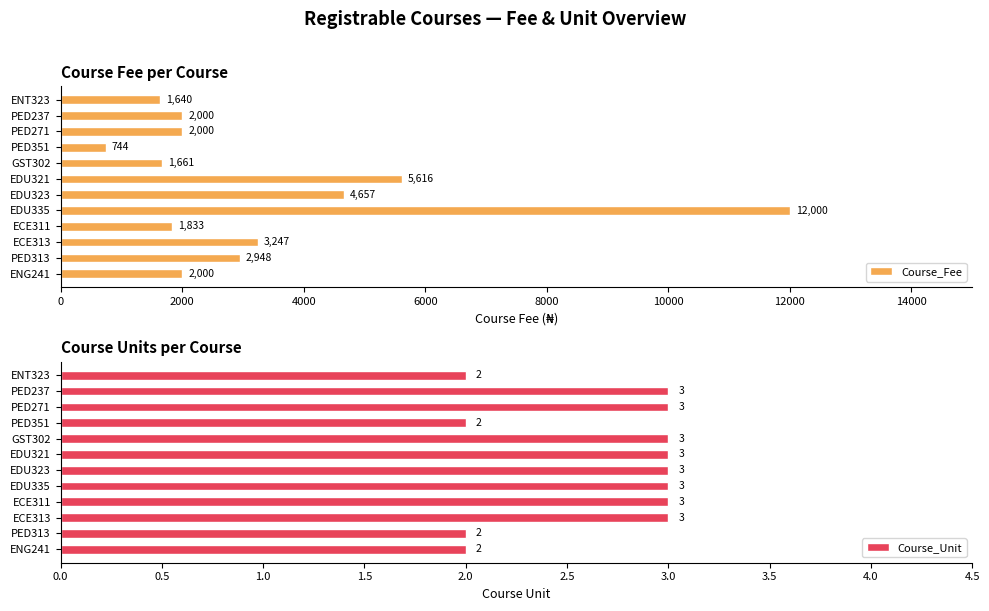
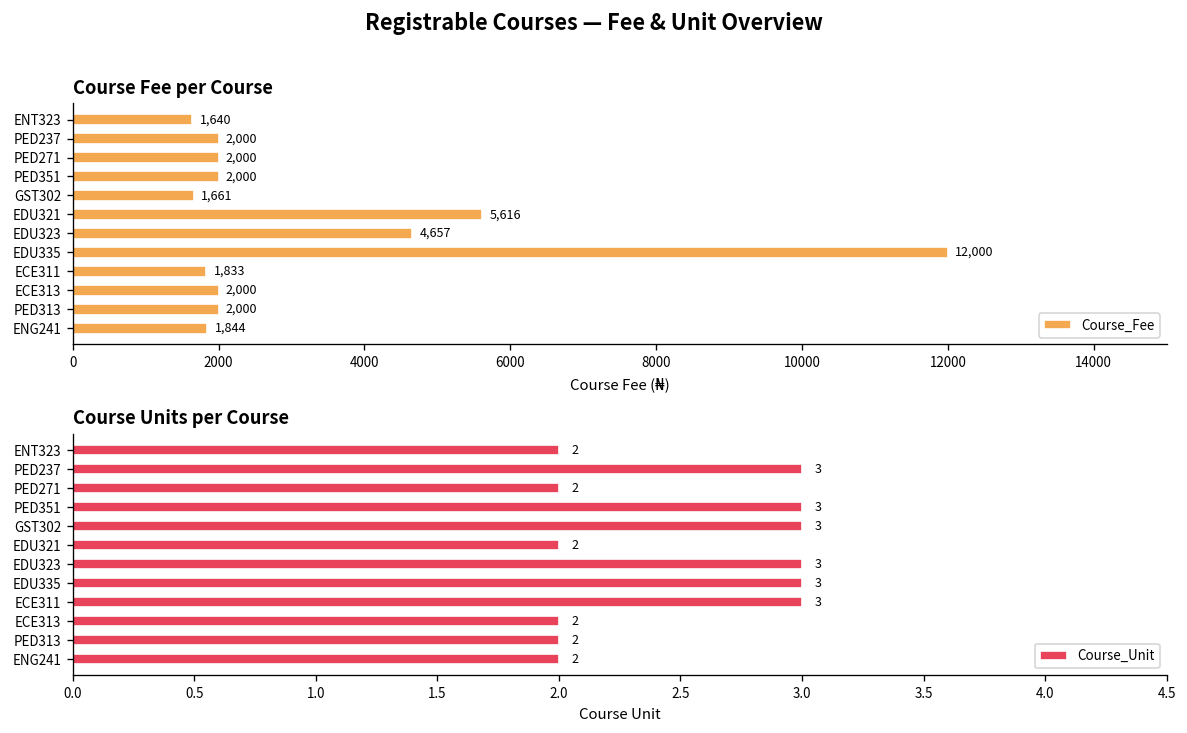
Course Fee per Course, PED351: 744 -> 2,000
Course Fee per Course, ECE313: 3,247 -> 2,000
Course Fee per Course, PED313: 2,948 -> 2,000
Course Fee per Course, ENG241: 2,000 -> 1,844
Course Units per Course, PED271: 3 -> 2
Course Units per Course, PED351: 2 -> 3
Course Units per Course, EDU321: 3 -> 2
Course Units per Course, ECE313: 3 -> 2
